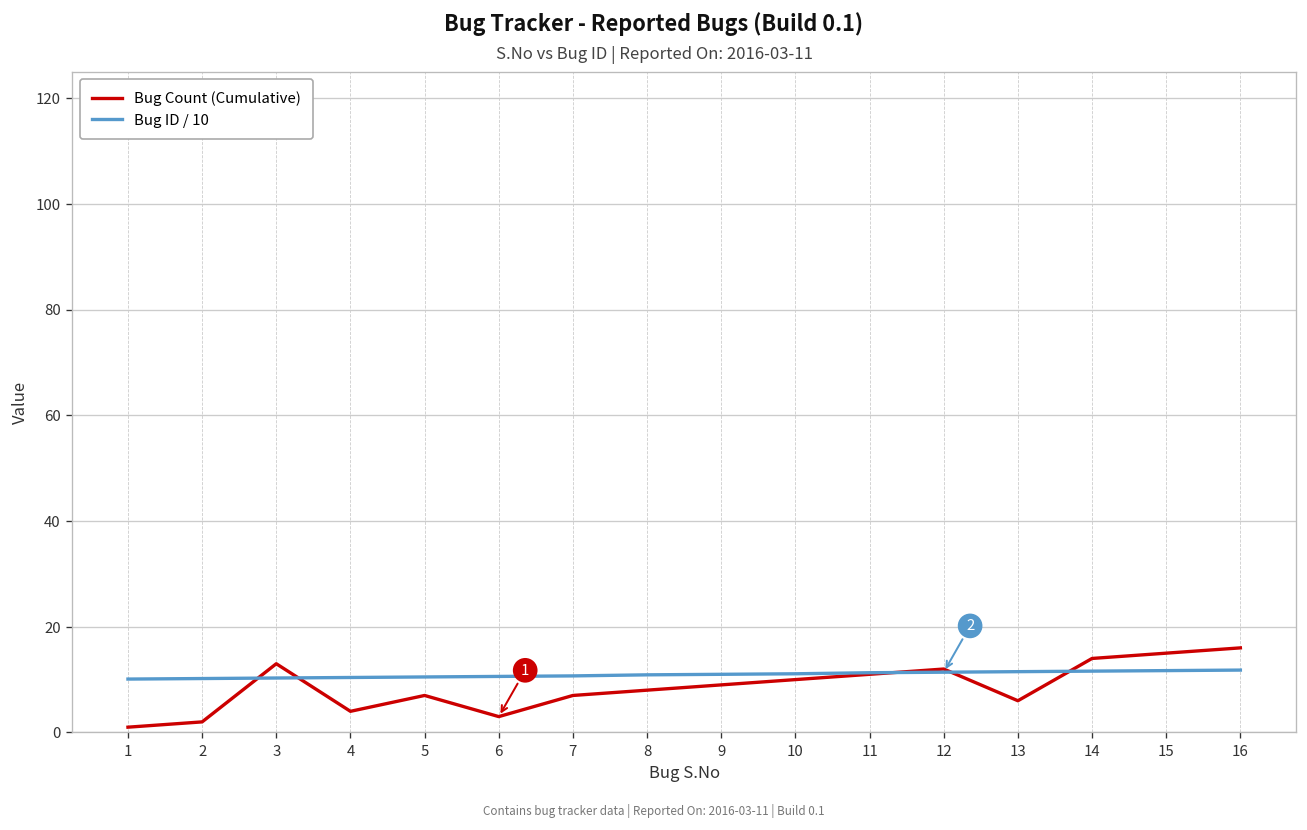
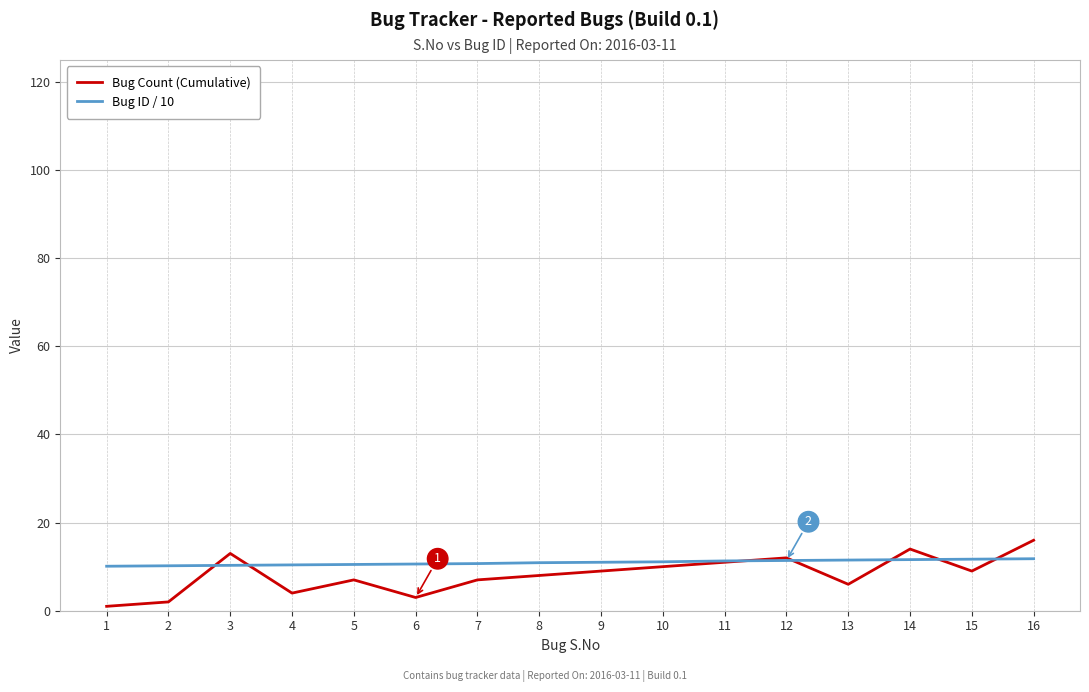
Bug Count (Cumulative), 15: 15 -> 9
